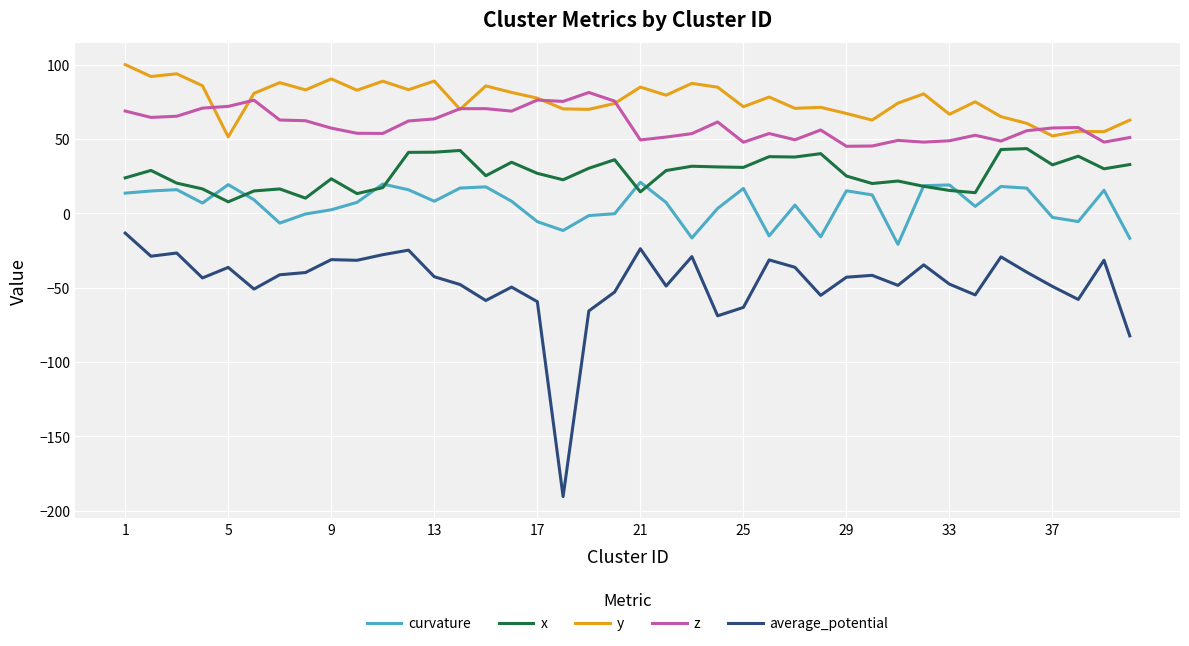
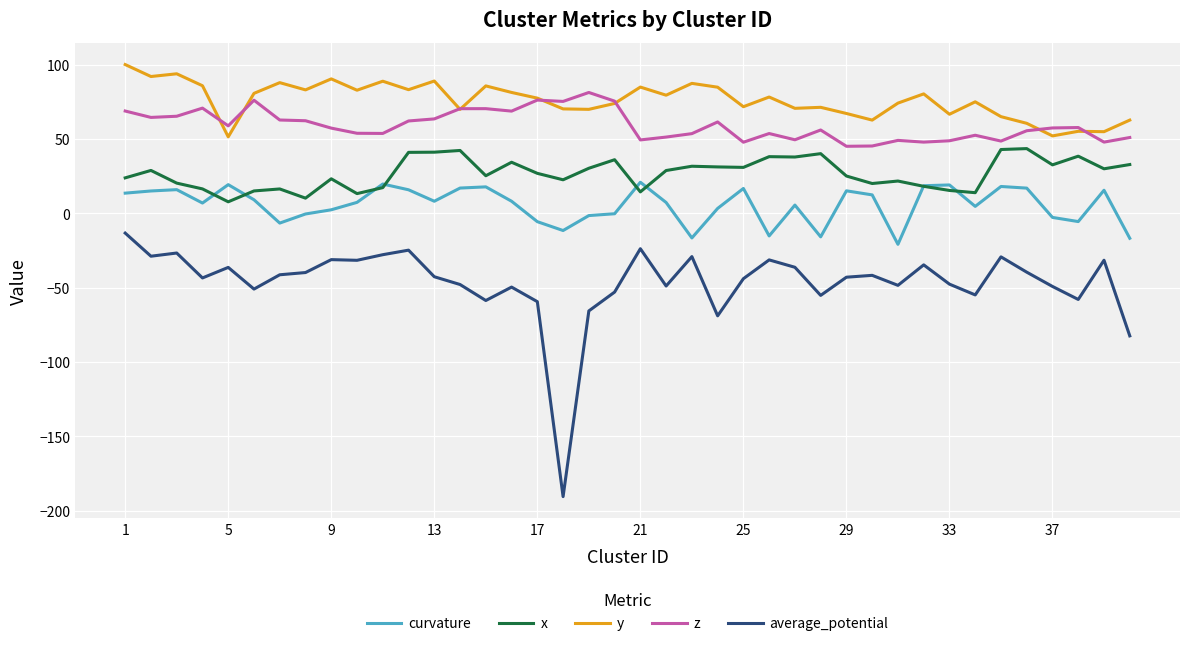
z, 5: 72 -> 59
average_potential, 25: -63 -> -44
